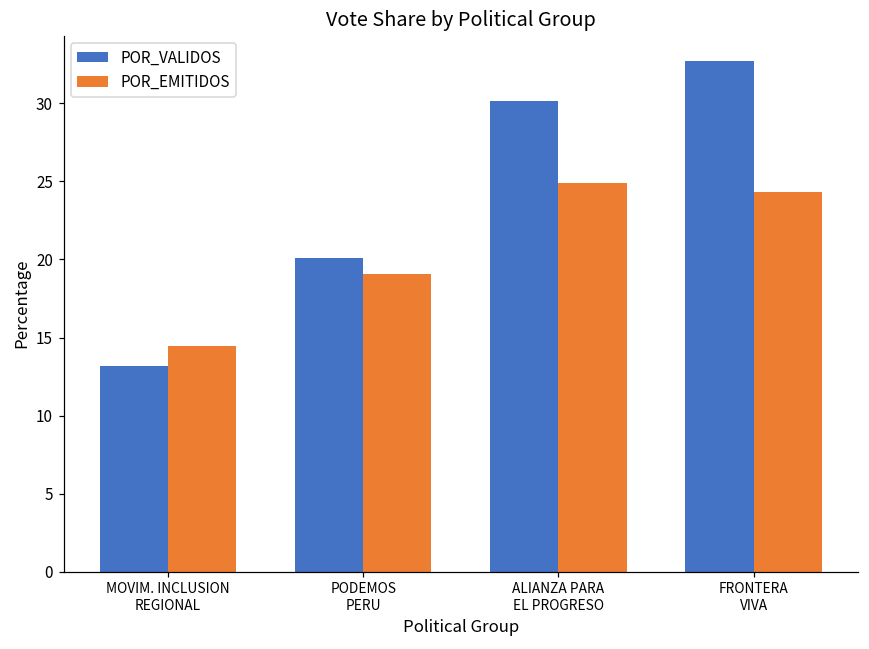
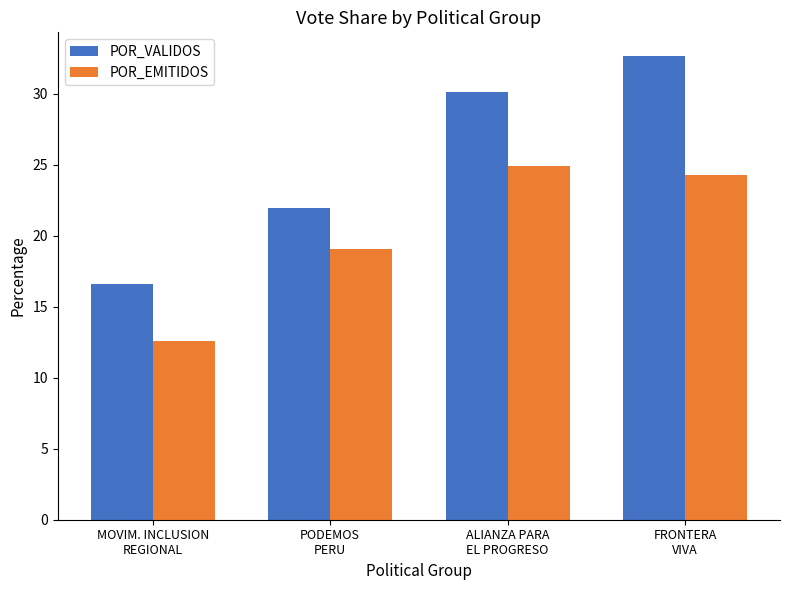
POR_VALIDOS, MOVIM. INCLUSION REGIONAL: 13.2 -> 16.6
POR_EMITIDOS, MOVIM. INCLUSION REGIONAL: 14.4 -> 12.6
POR_VALIDOS, PODEMOS PERU: 20.1 -> 22.0
